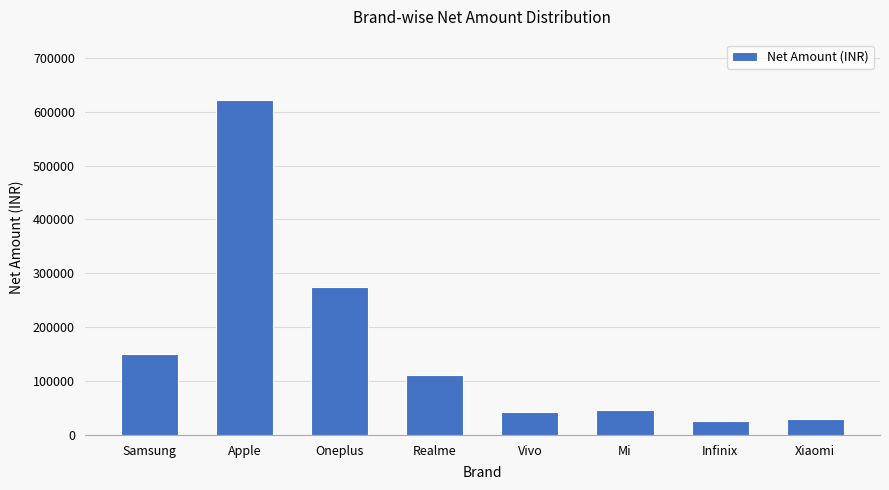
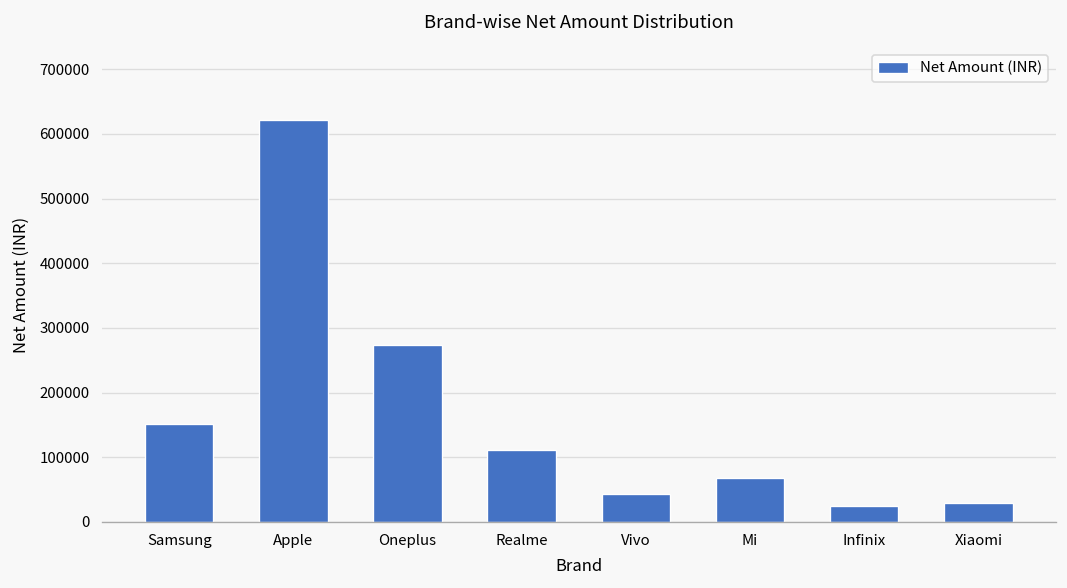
Mi: 50000 -> 70000
